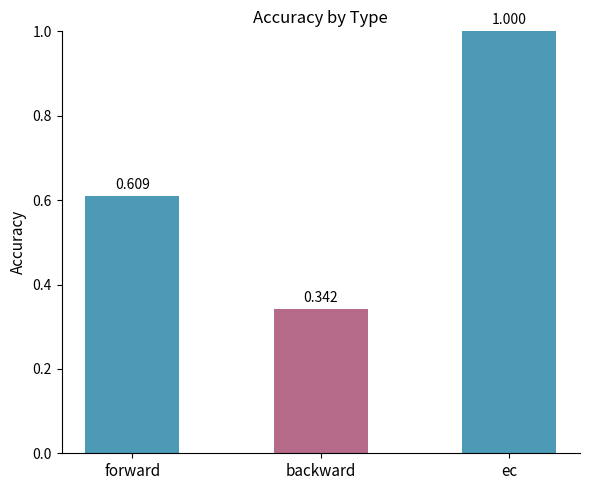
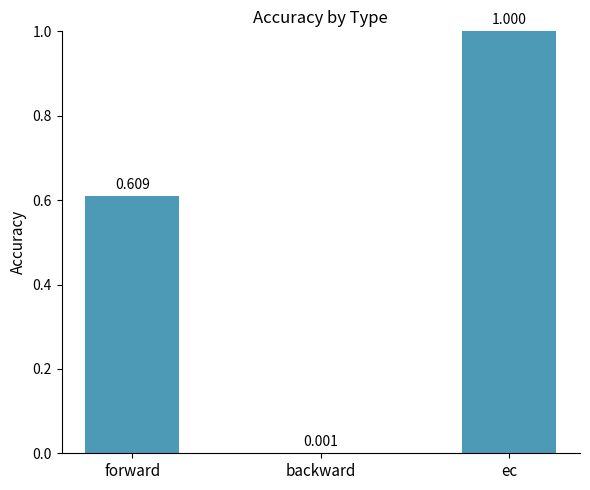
backward: 0.342 -> 0.001
